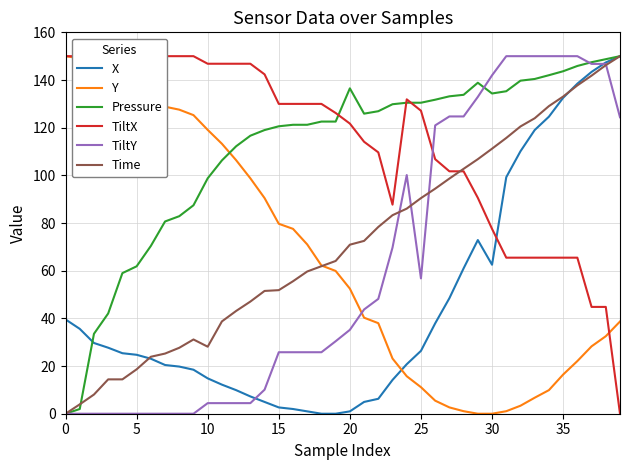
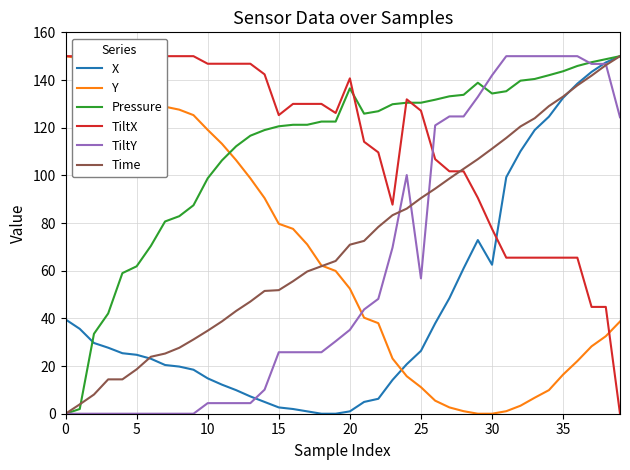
Time, 10: 28 -> 35
TiltX, 15: 130 -> 125
TiltX, 20: 122 -> 141
